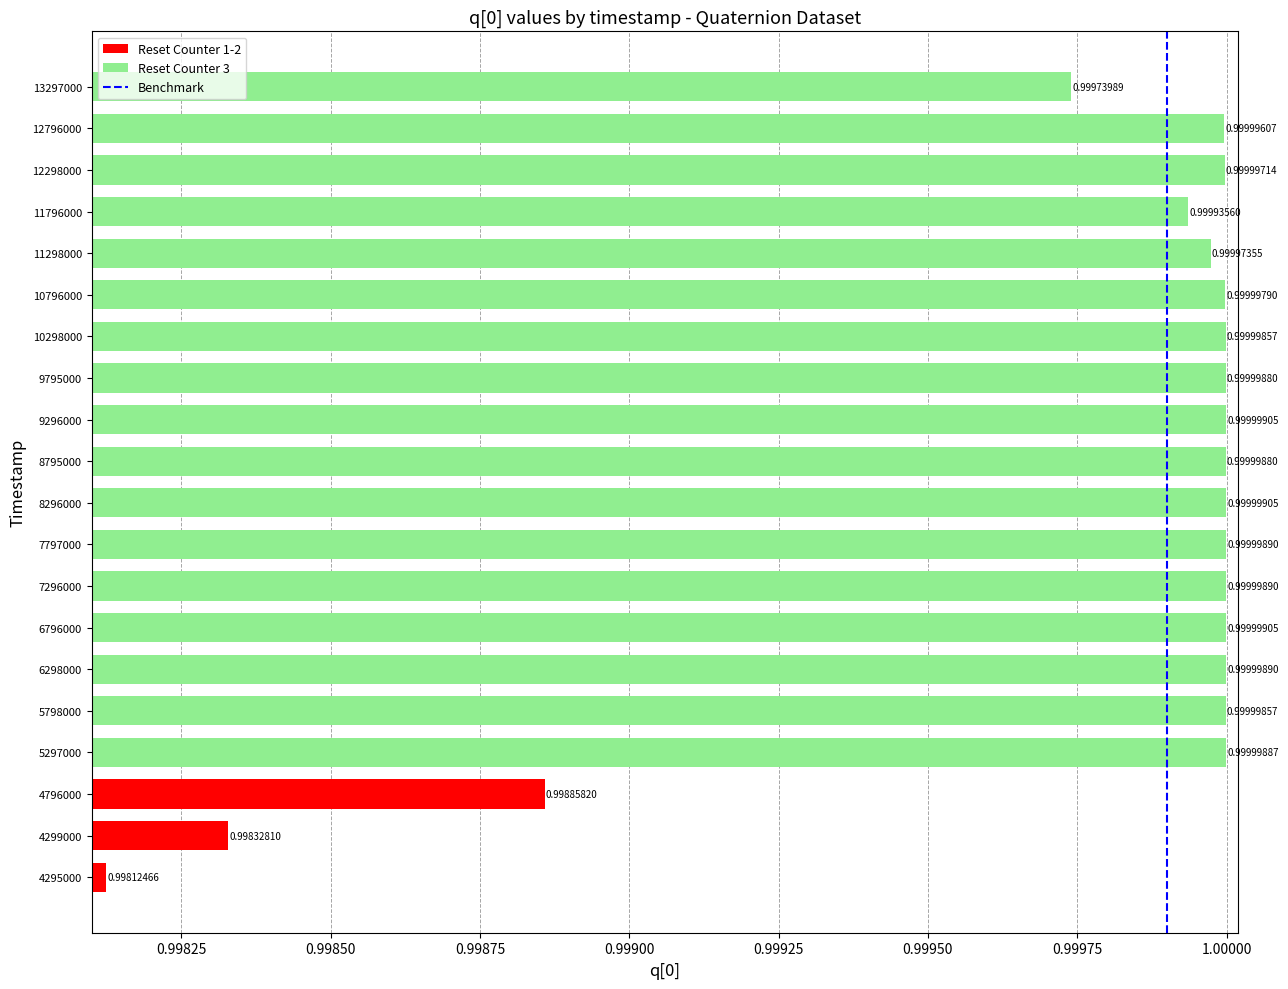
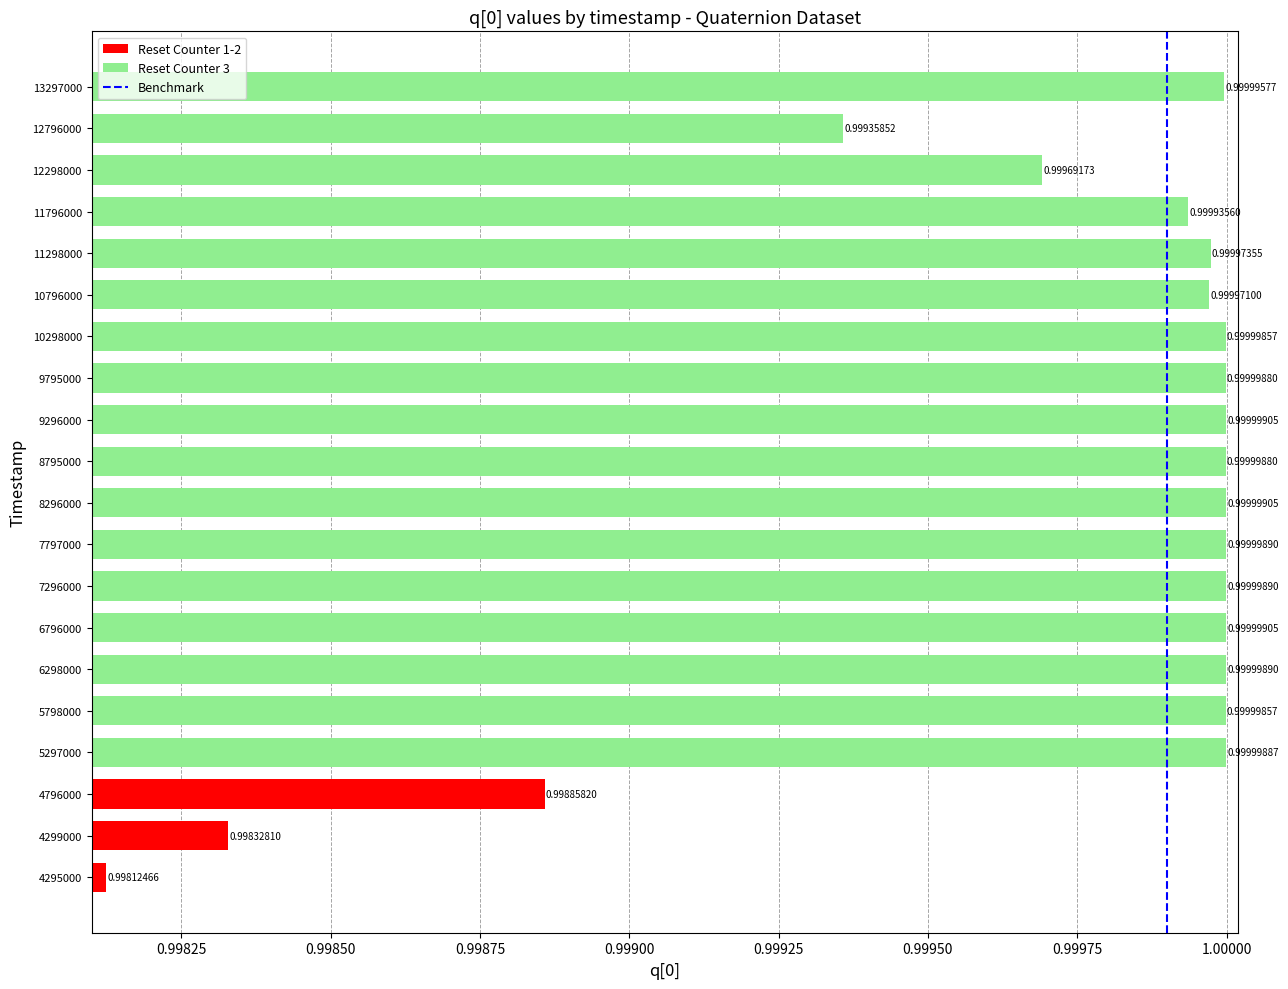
13297000: 0.99973989 -> 0.99999577
12796000: 0.99999607 -> 0.99935852
12298000: 0.99999714 -> 0.99969173
10796000: 0.99999790 -> 0.99997100
